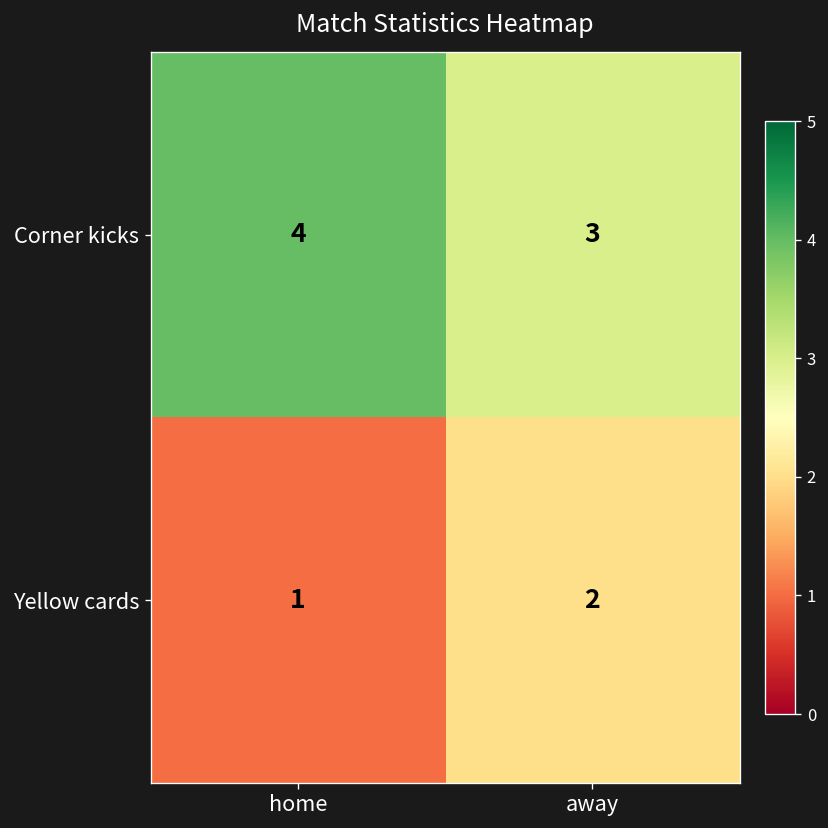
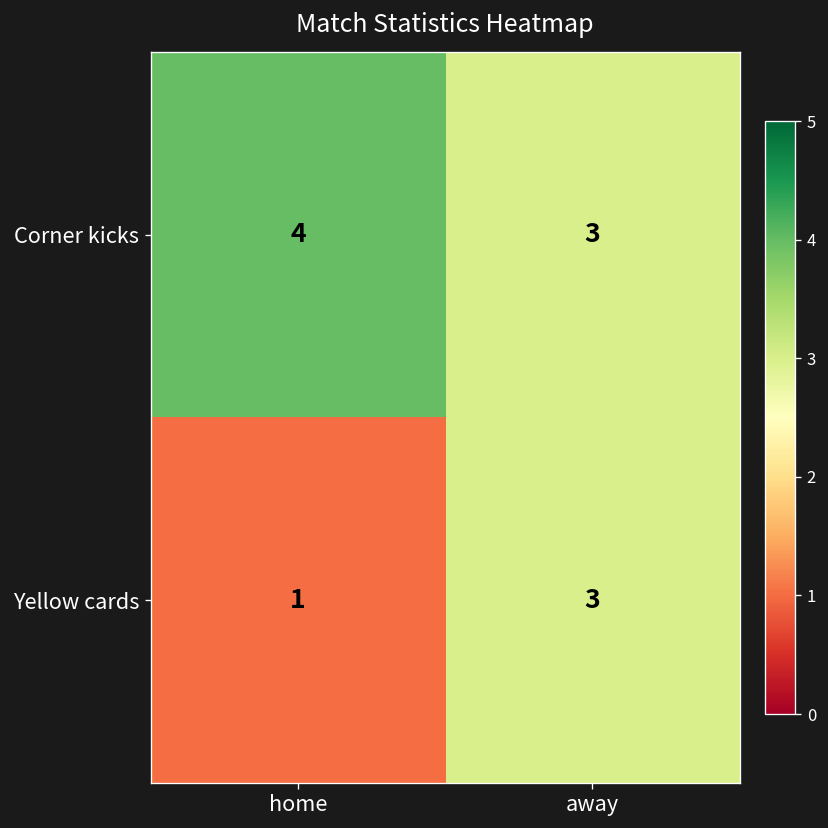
Yellow cards, away: 2 -> 3
